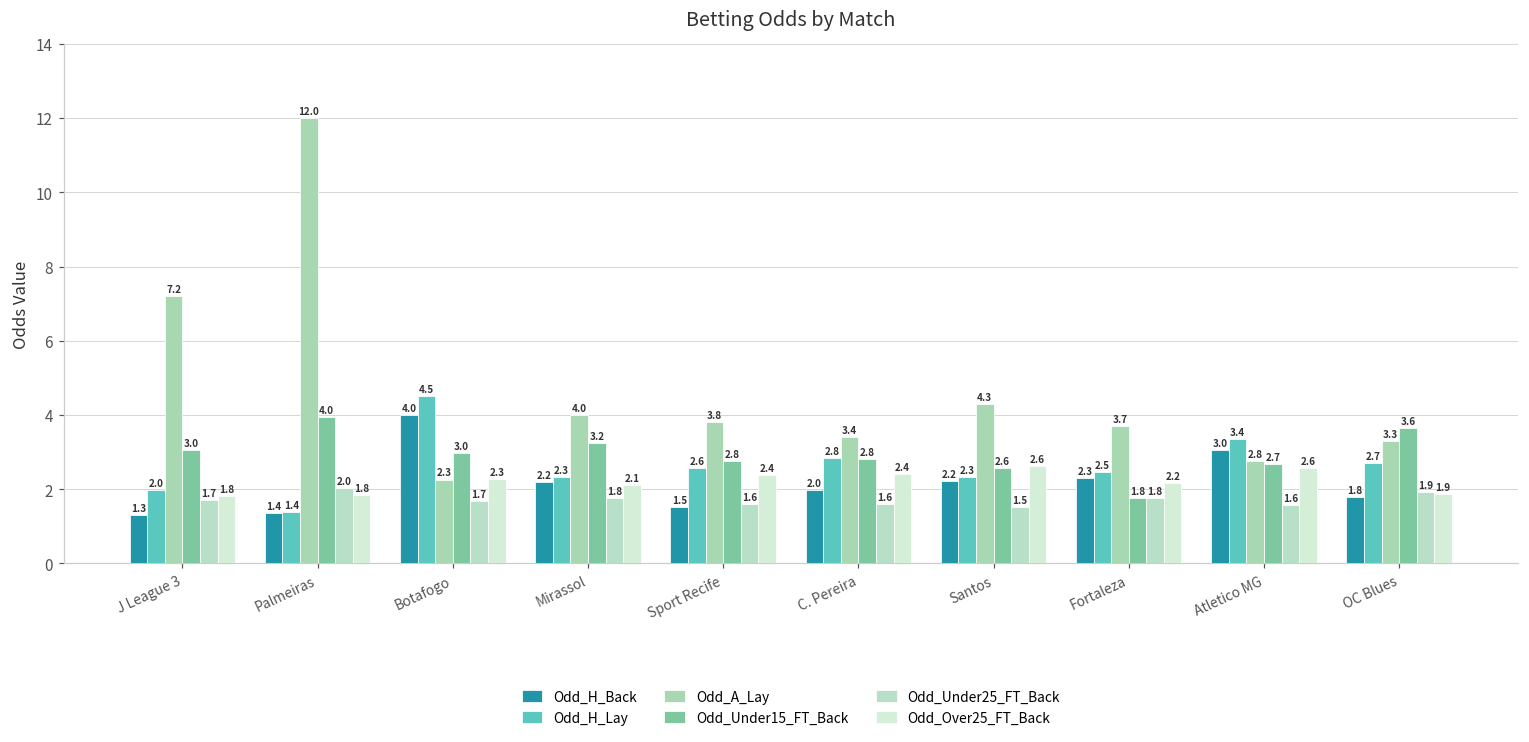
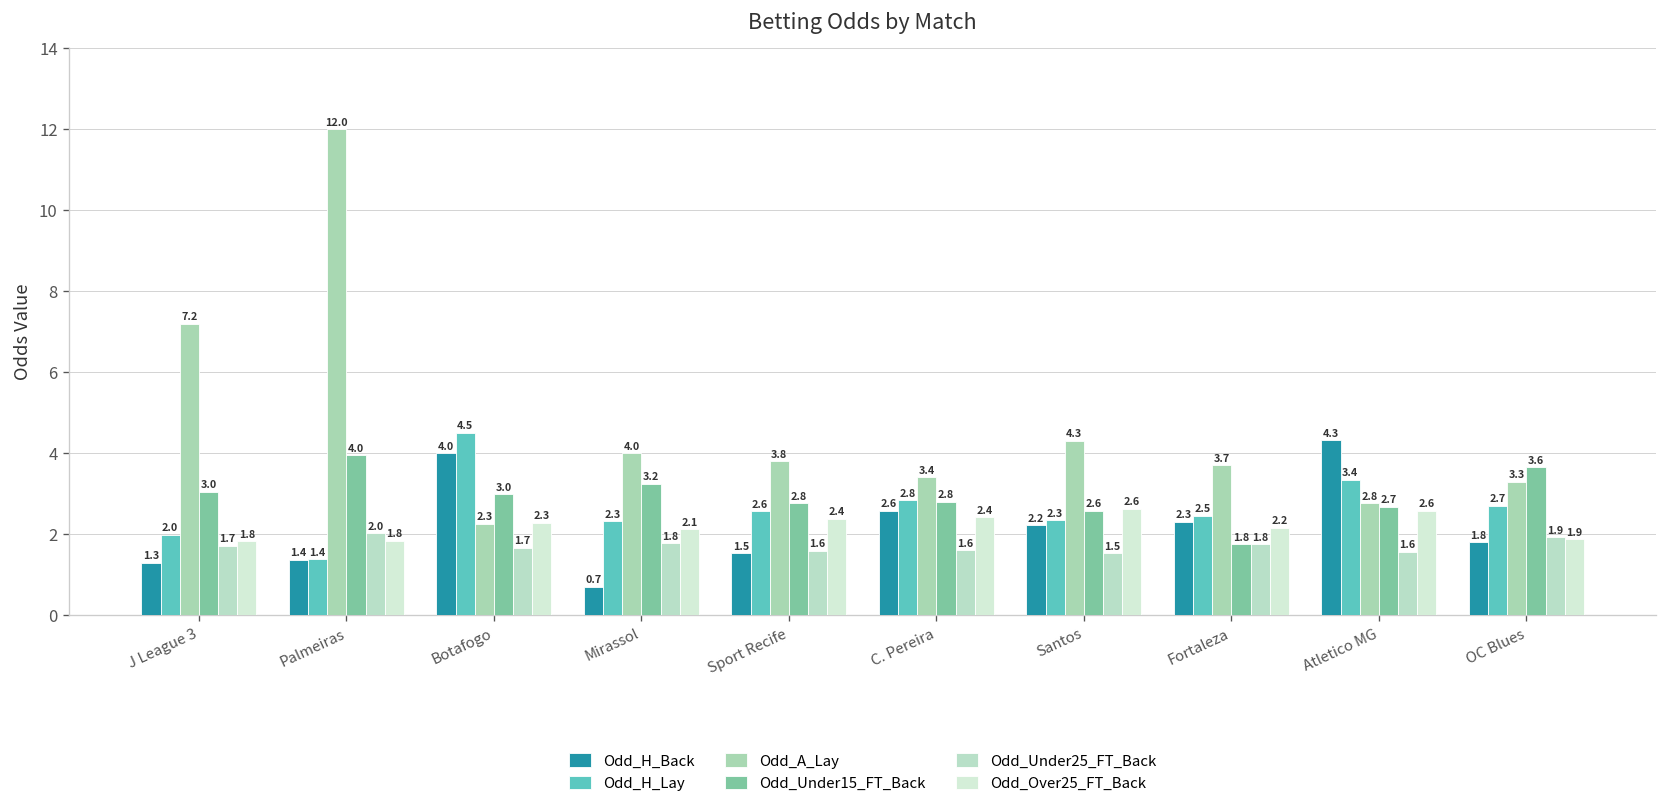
Odd_H_Back, Mirassol: 2.2 -> 0.7
Odd_H_Back, C. Pereira: 2.0 -> 2.6
Odd_H_Back, Atletico MG: 3.0 -> 4.3
